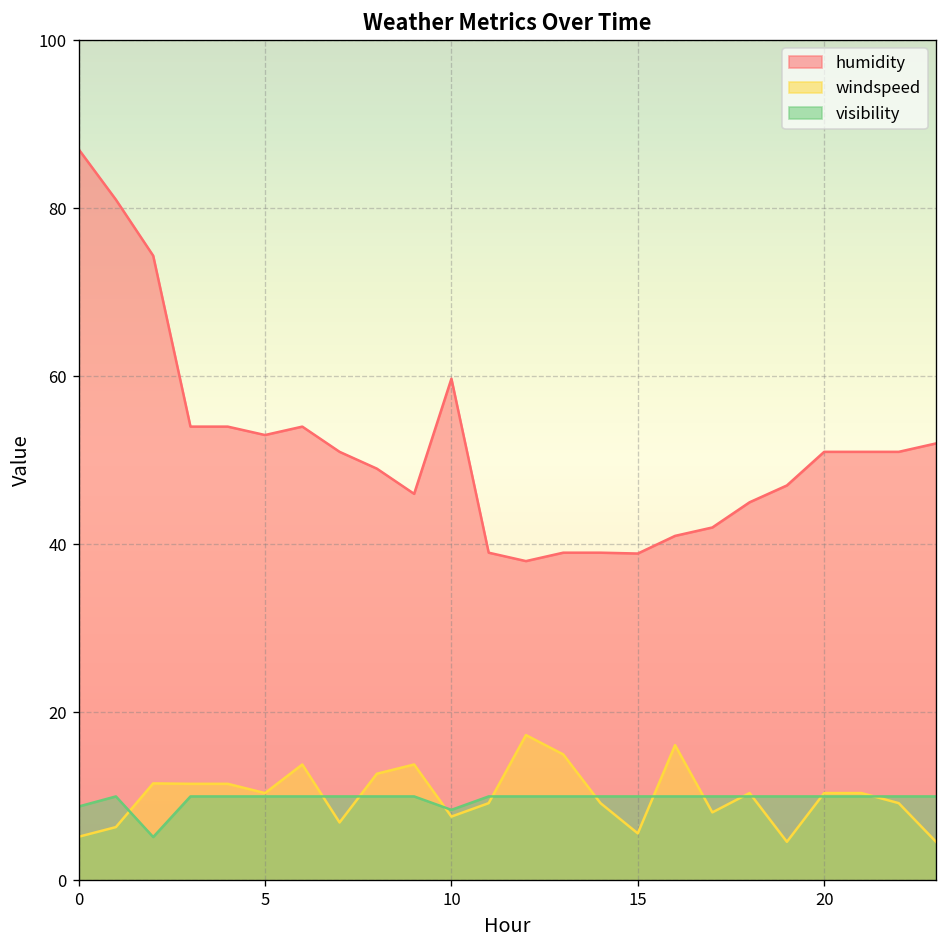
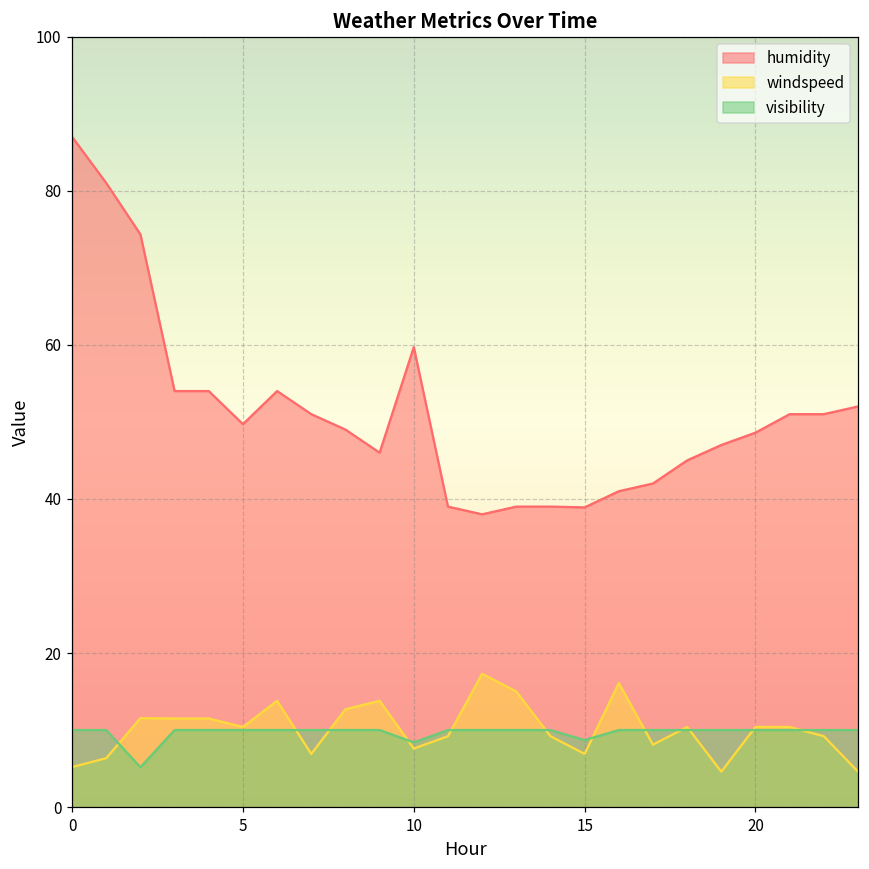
visibility, 0: 9 -> 10
humidity, 5: 53 -> 50
windspeed, 15: 6 -> 7
visibility, 15: 10 -> 9
humidity, 20: 51 -> 49
